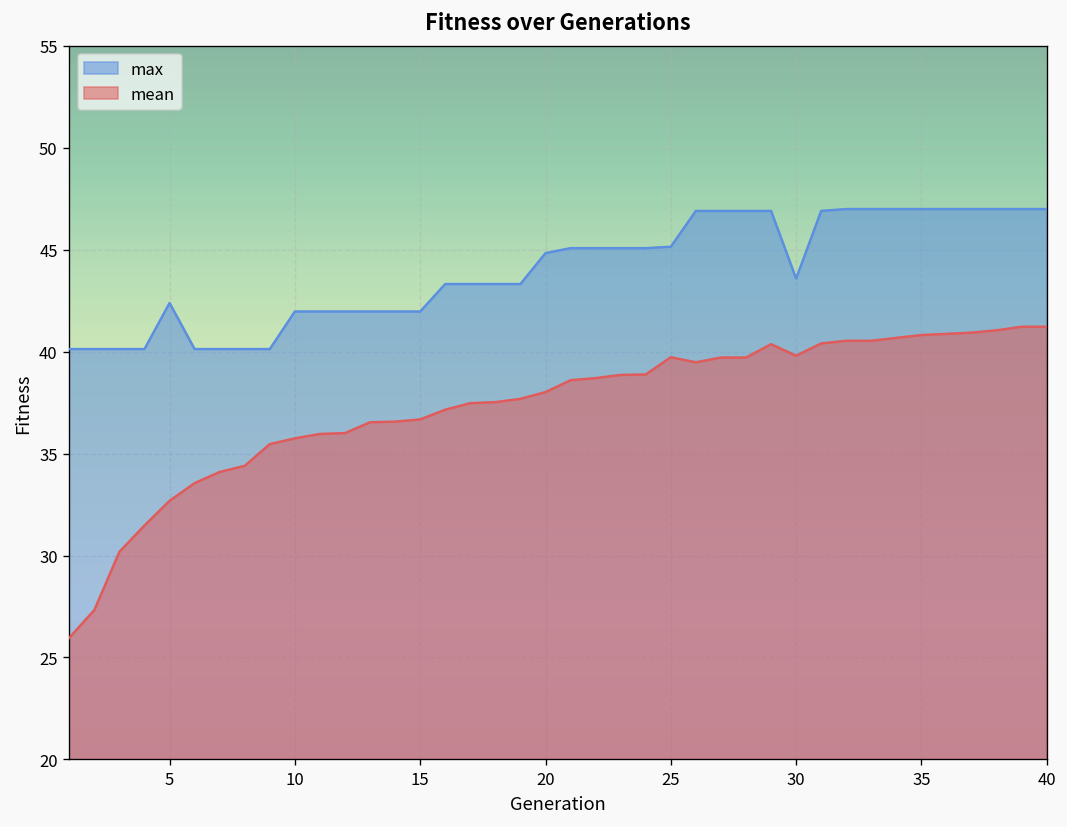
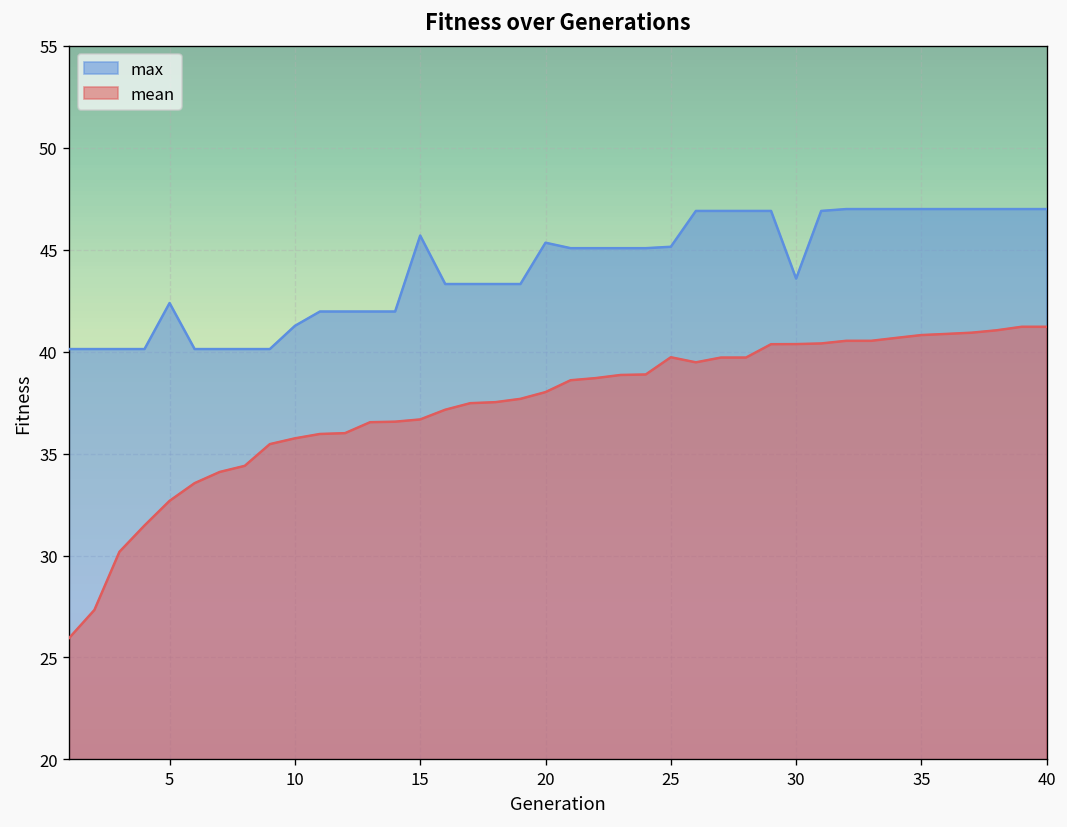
max, 10: 42.0 -> 41.3
max, 15: 42.0 -> 45.7
max, 20: 44.8 -> 45.3
mean, 30: 39.8 -> 40.4
